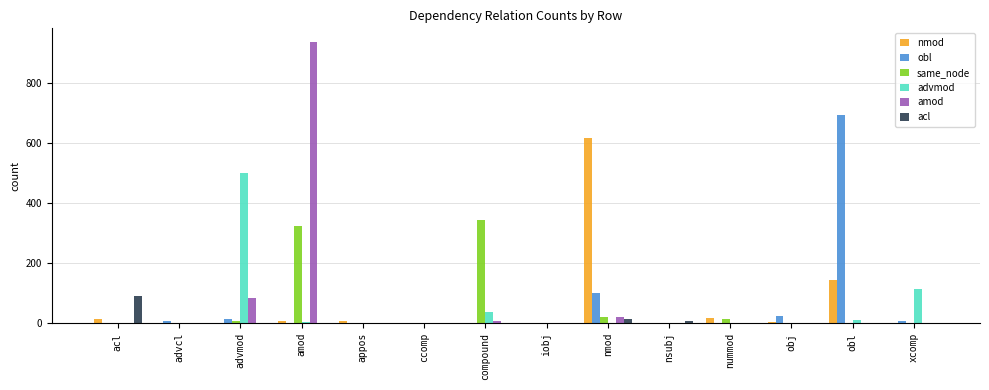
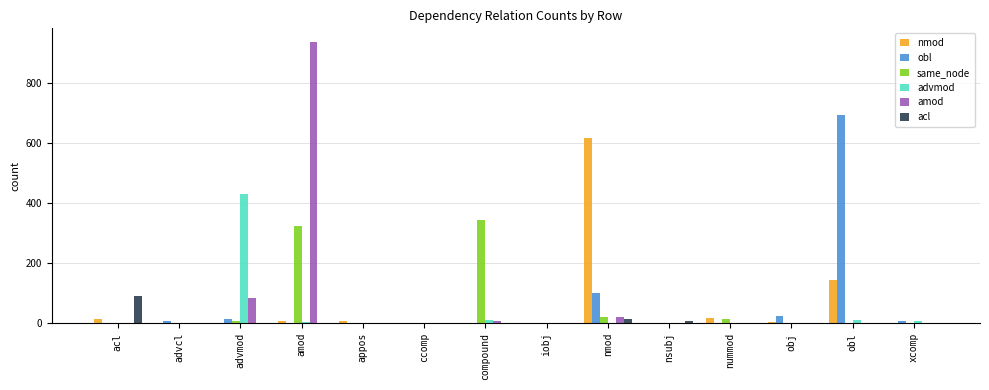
advmod, advmod: 500 -> 430
advmod, compound: 40 -> 10
advmod, xcomp: 110 -> 10
